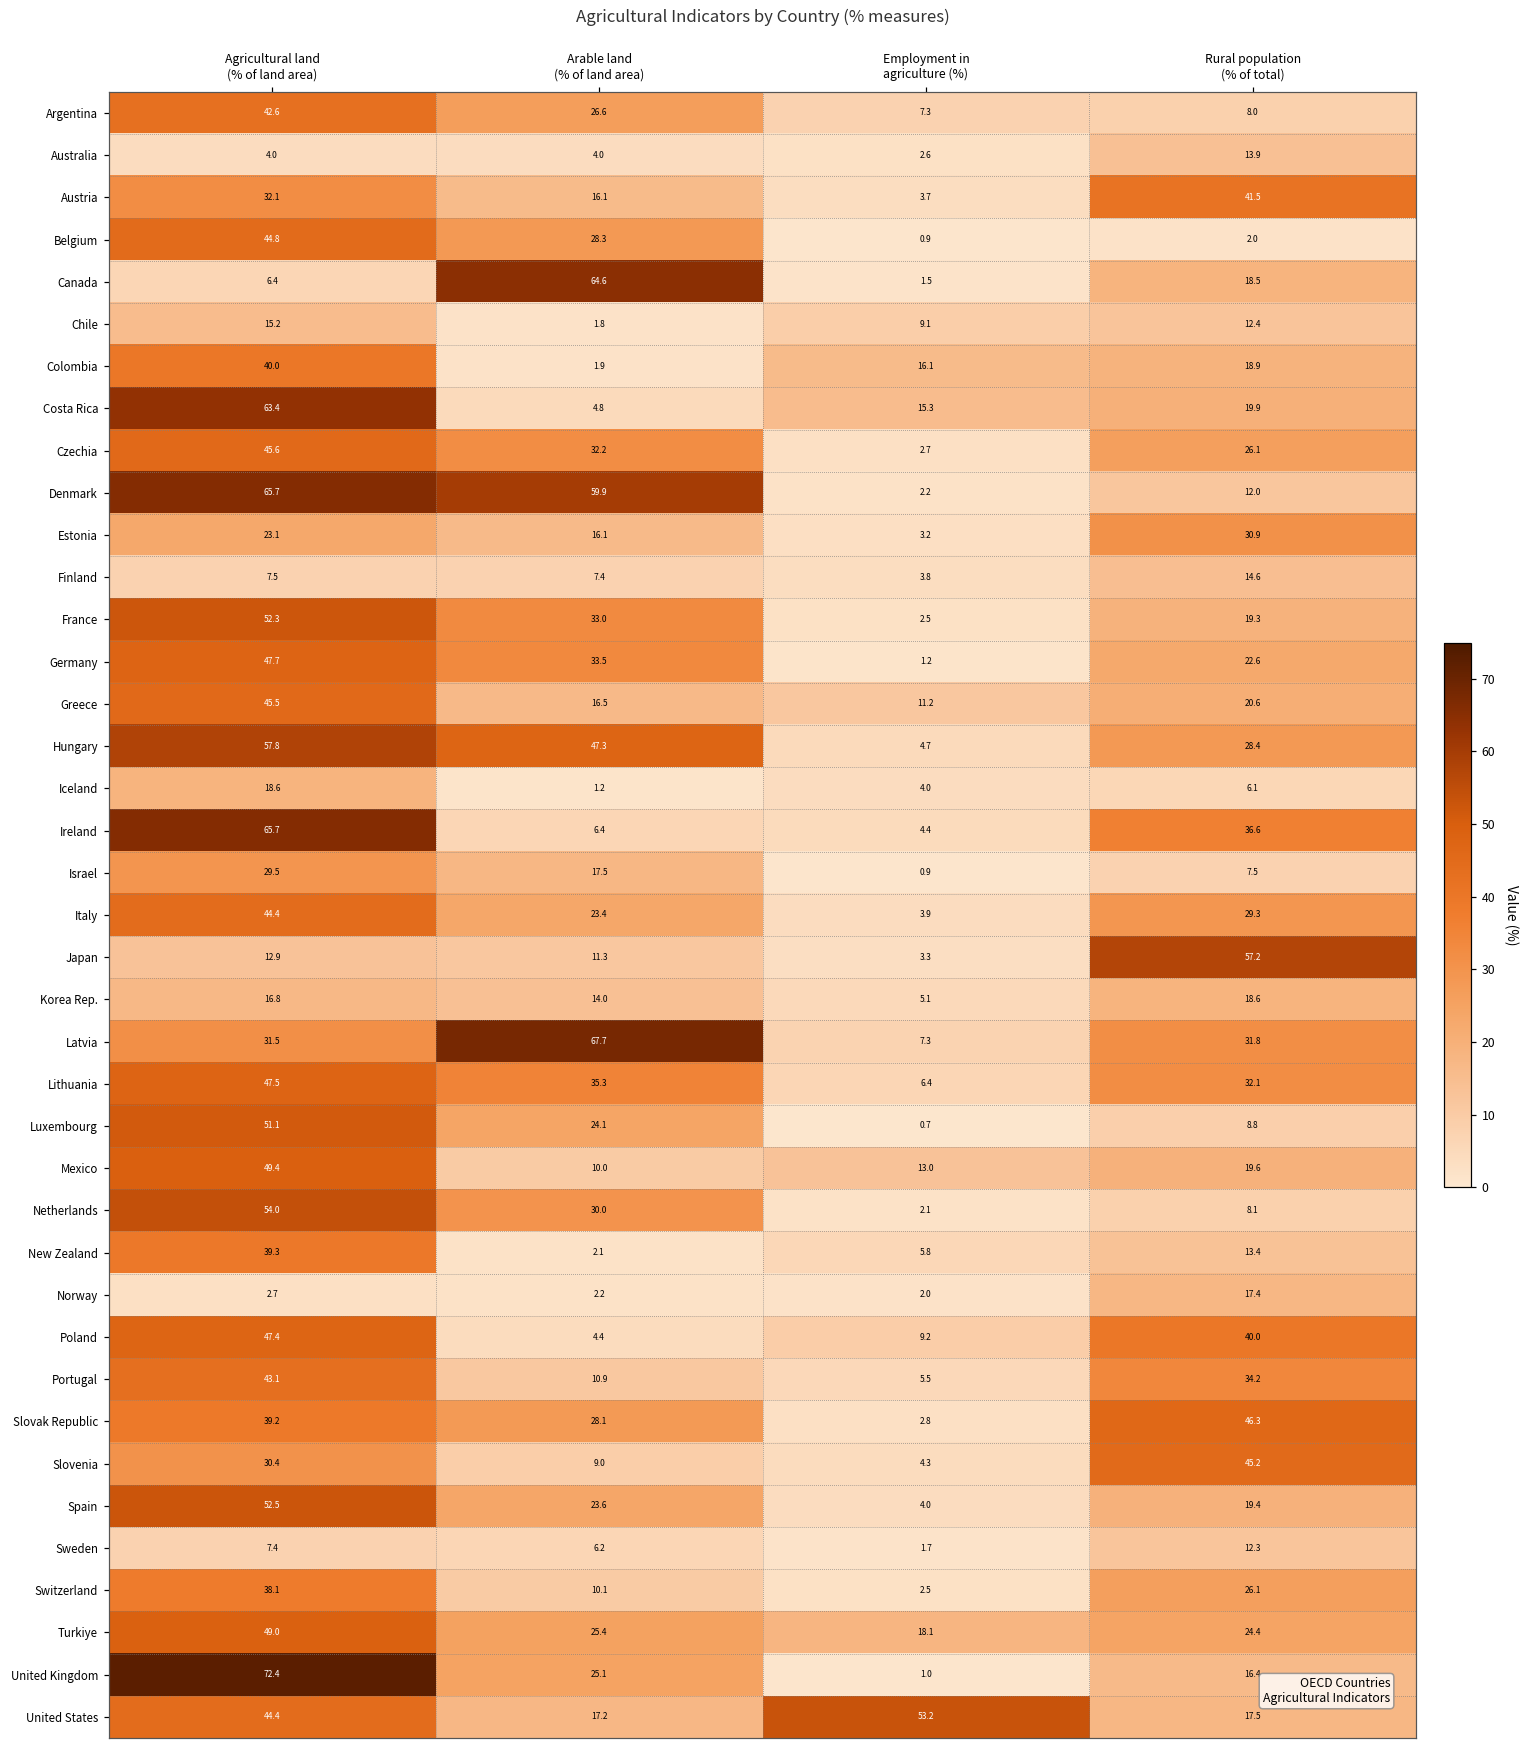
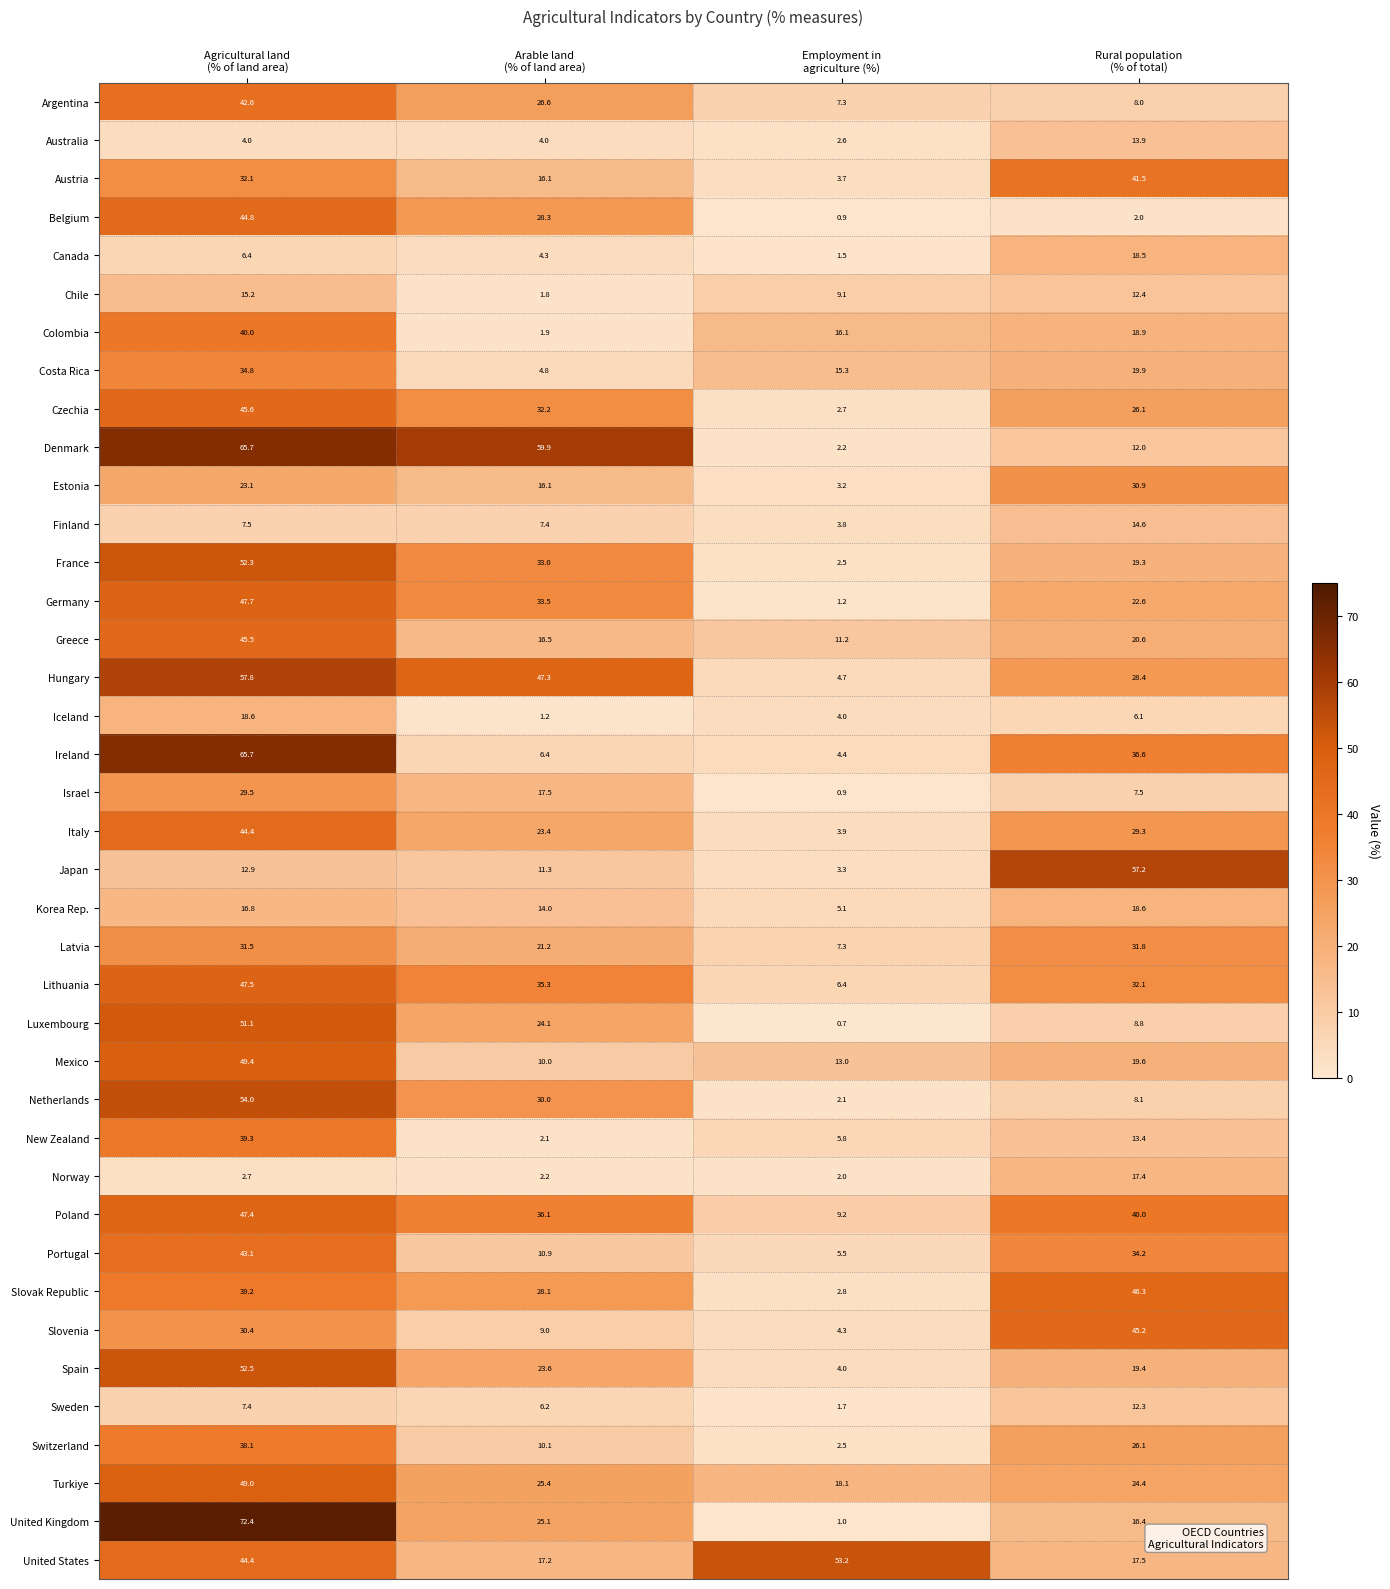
Canada, Arable land (% of land area): 64.6 -> 4.3
Costa Rica, Agricultural land (% of land area): 63.4 -> 34.8
Latvia, Arable land (% of land area): 67.7 -> 21.2
Poland, Arable land (% of land area): 4.4 -> 36.1
